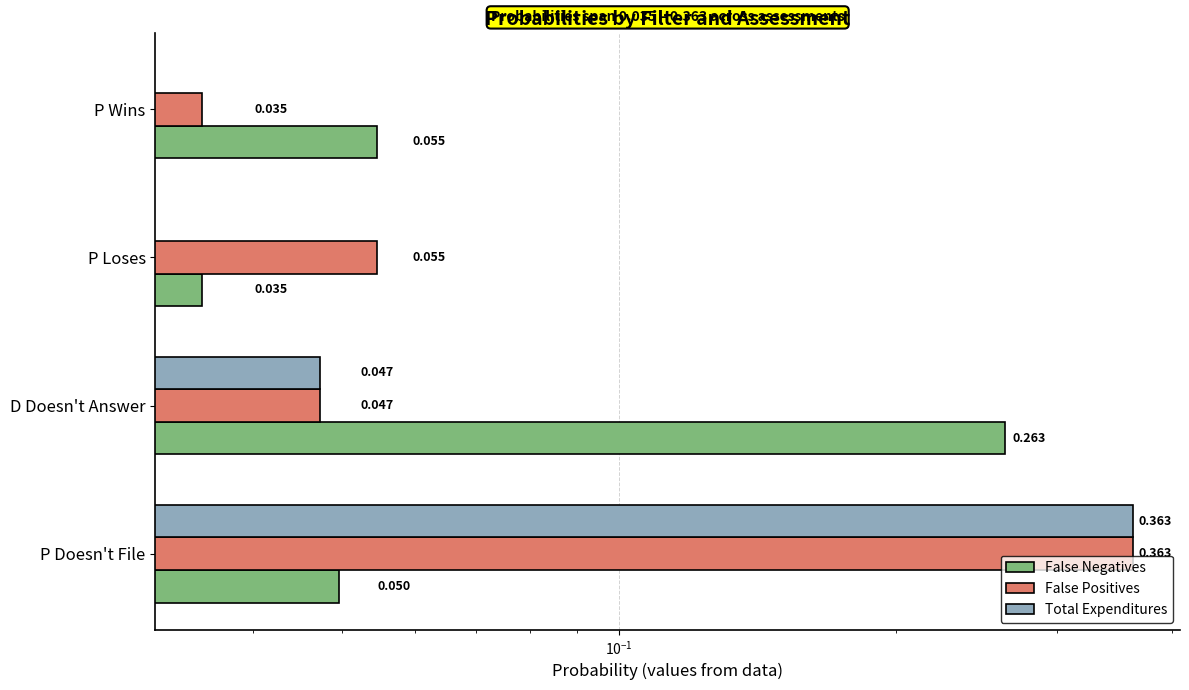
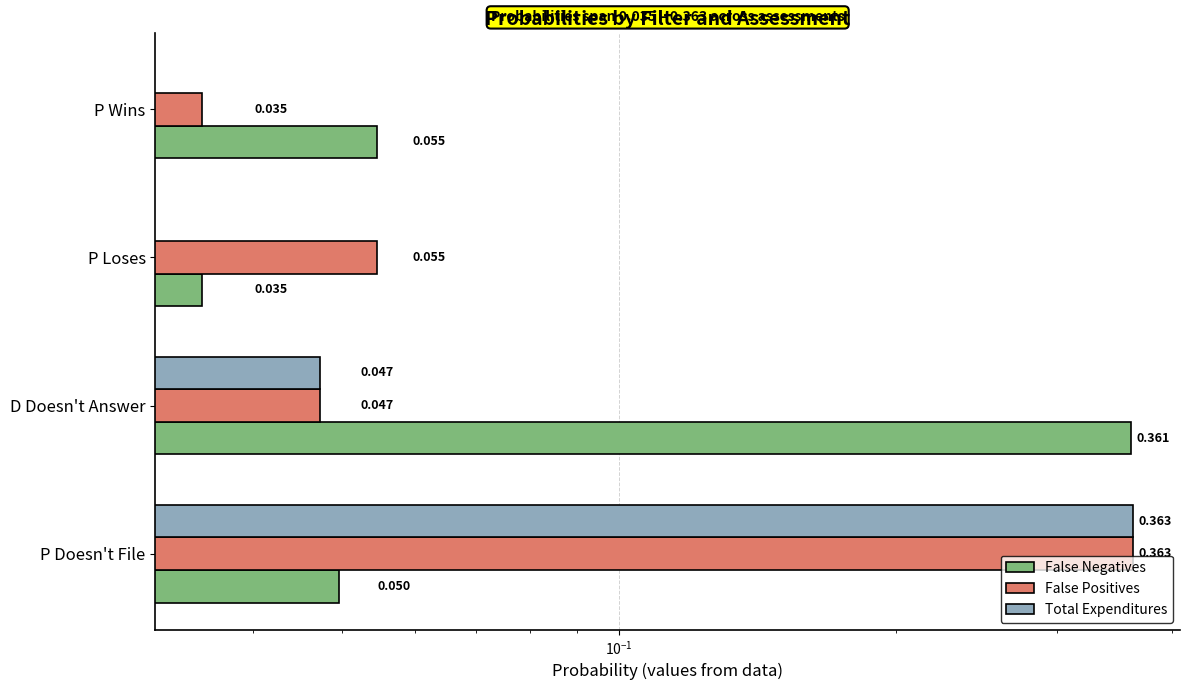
False Negatives, D Doesn't Answer: 0.263 -> 0.361
